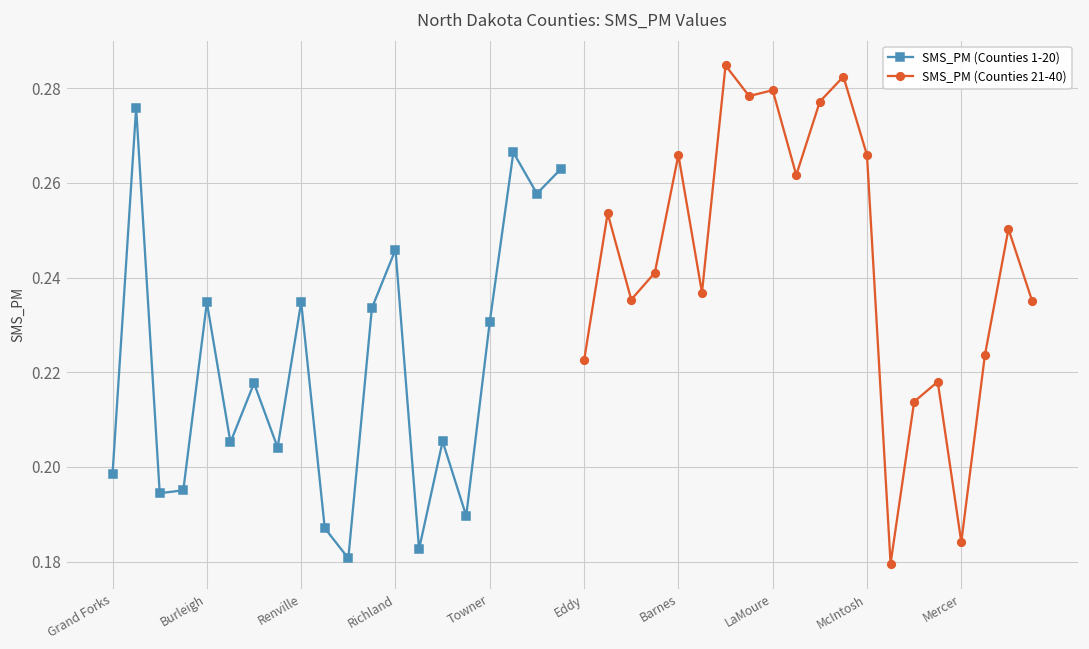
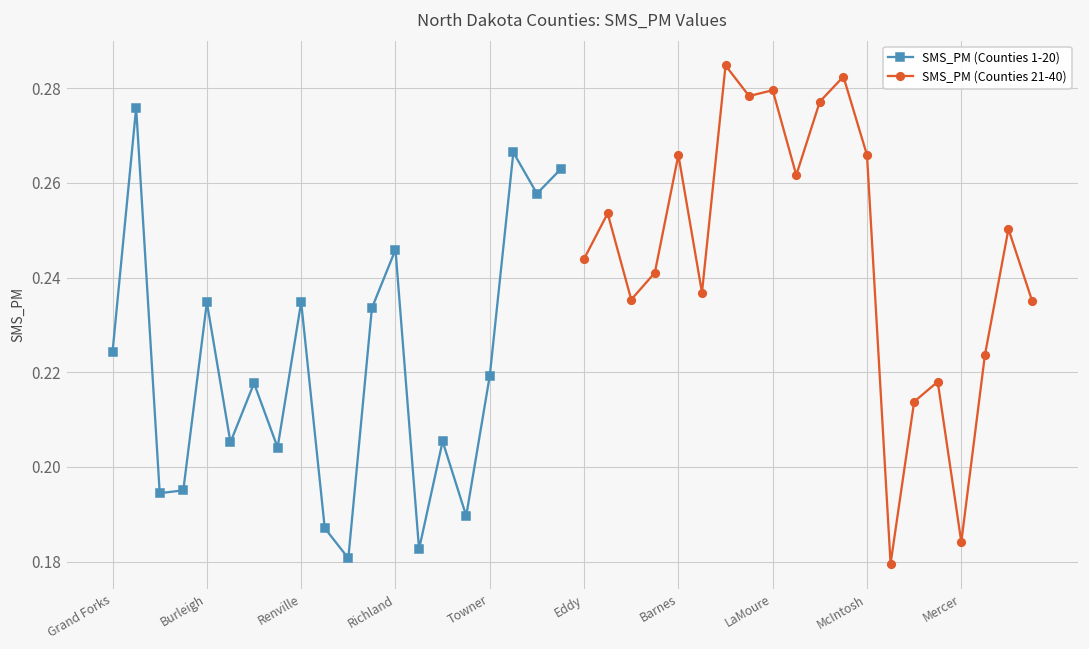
SMS_PM (Counties 1-20), Grand Forks: 0.199 -> 0.224
SMS_PM (Counties 1-20), Towner: 0.231 -> 0.219
SMS_PM (Counties 21-40), Eddy: 0.222 -> 0.244
